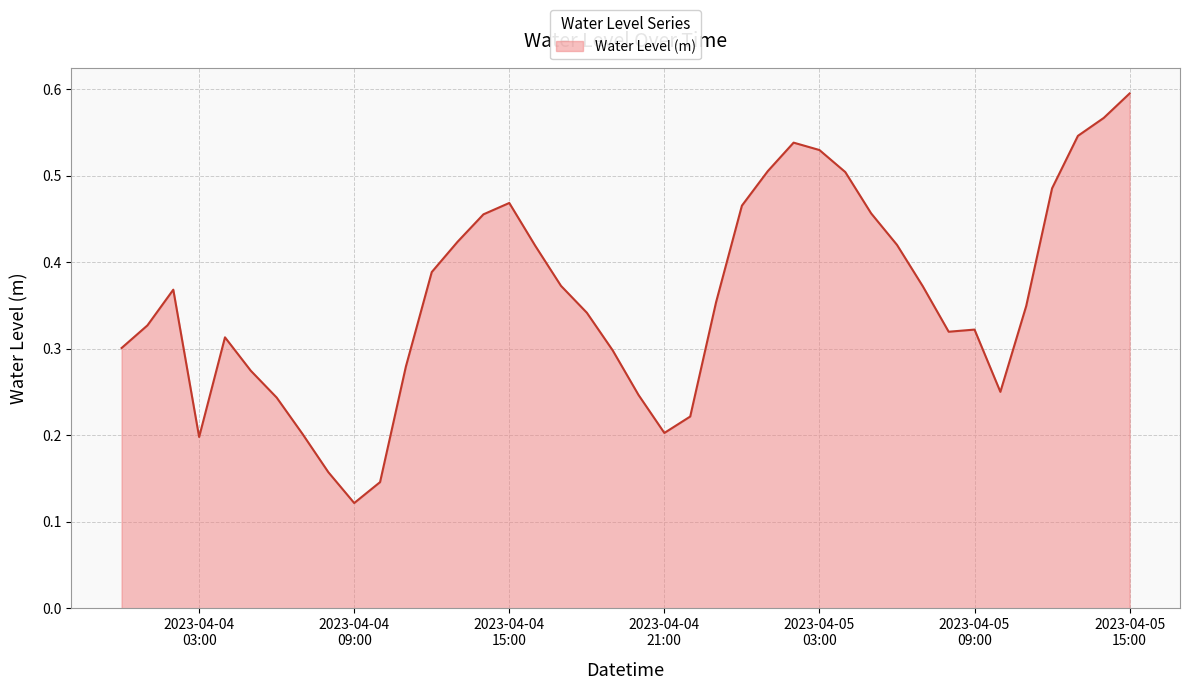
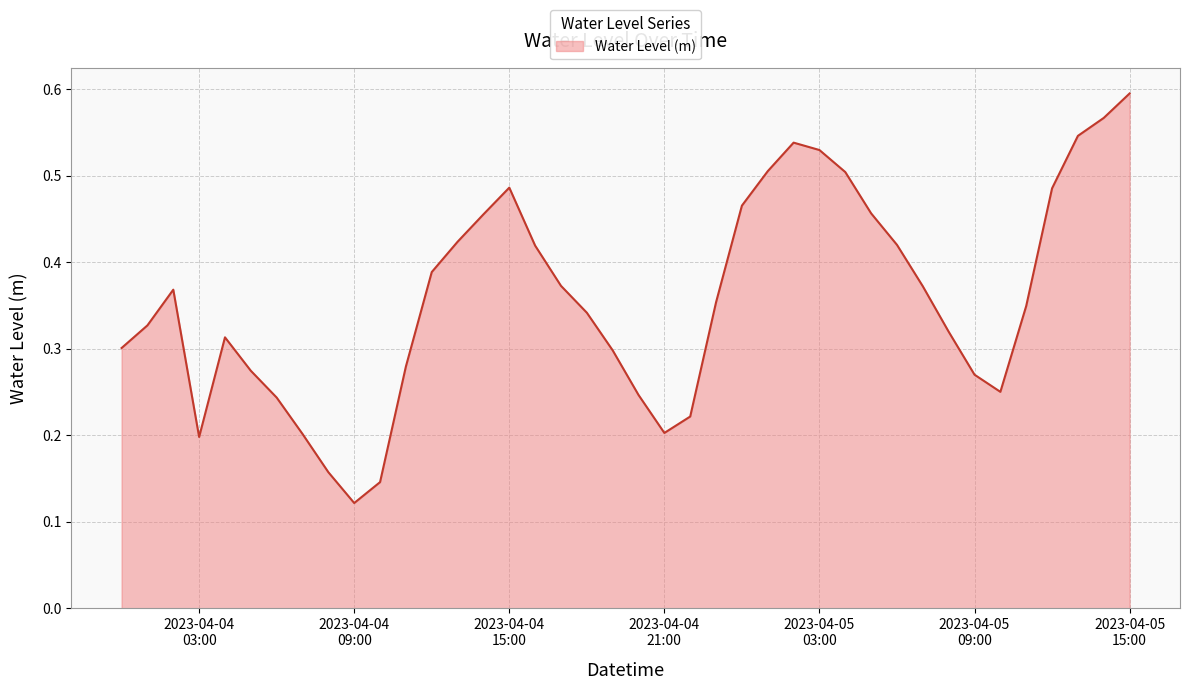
2023-04-04 15:00: 0.47 -> 0.49
2023-04-05 09:00: 0.32 -> 0.27
